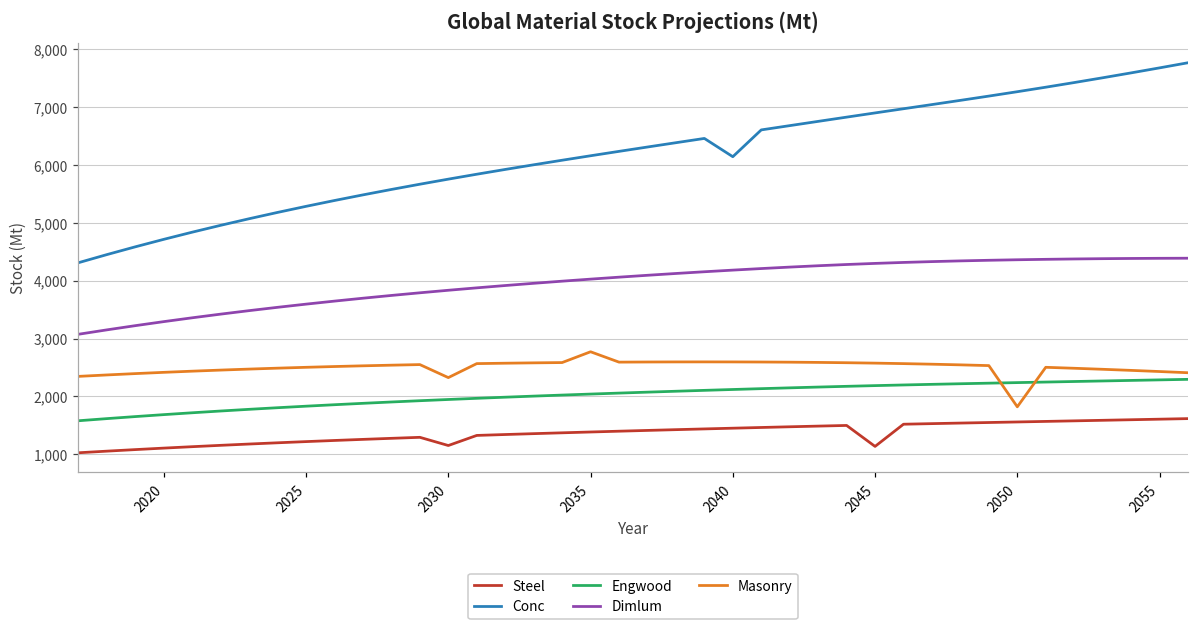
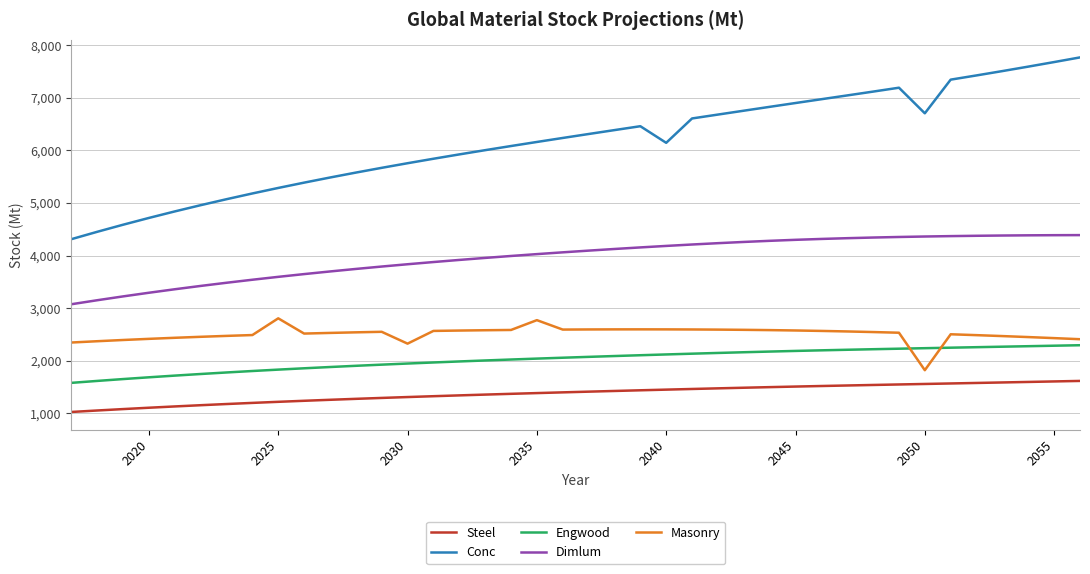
Masonry, 2025: 2,500 -> 2,800
Steel, 2030: 1,200 -> 1,300
Steel, 2045: 1,100 -> 1,500
Conc, 2050: 7,300 -> 6,700
